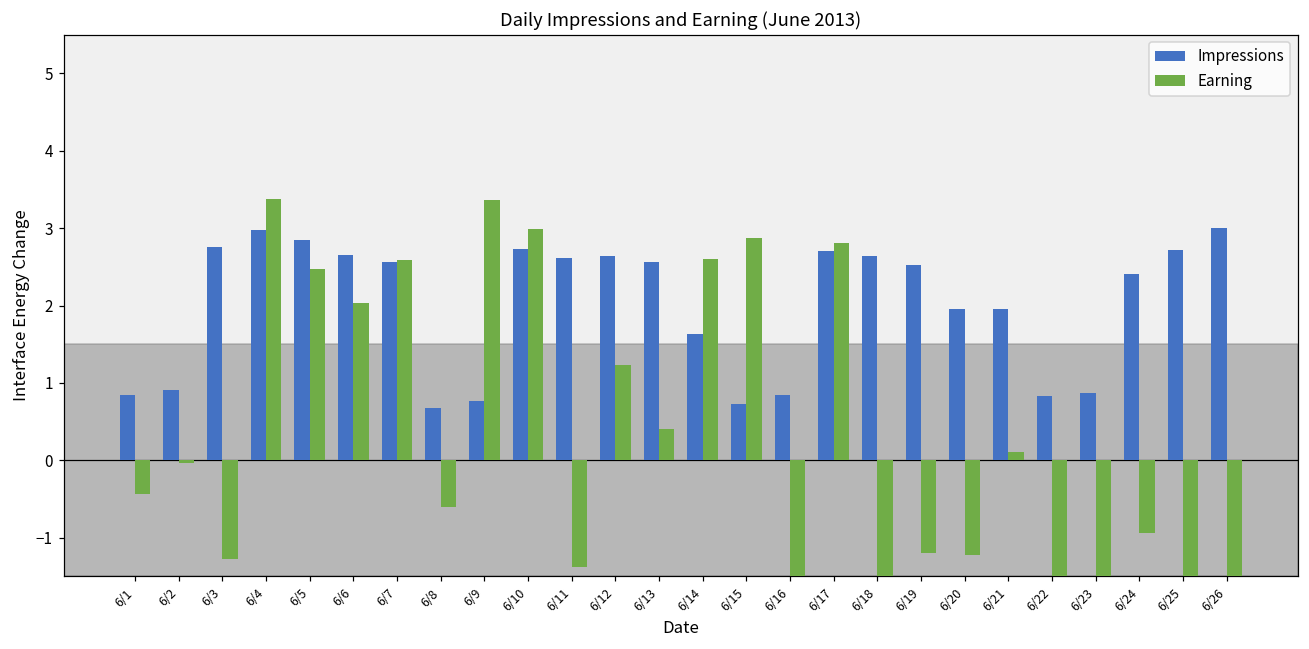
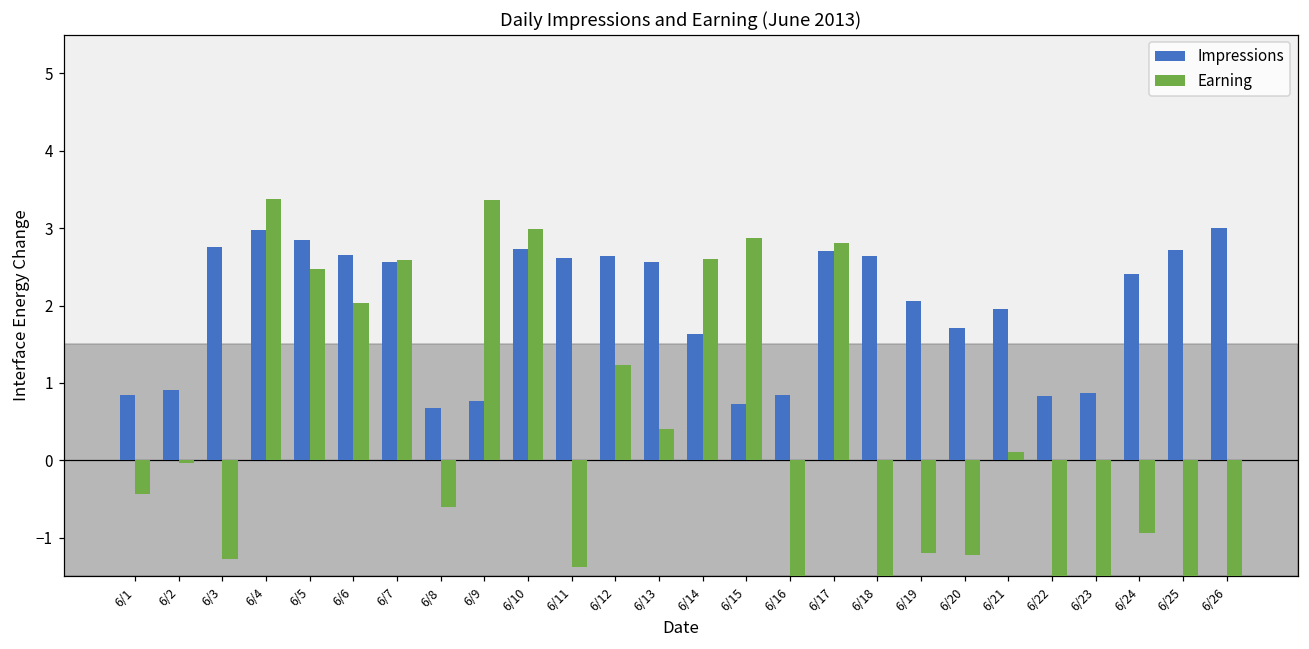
Impressions, 6/19: 2.5 -> 2.1
Impressions, 6/20: 2.0 -> 1.7
